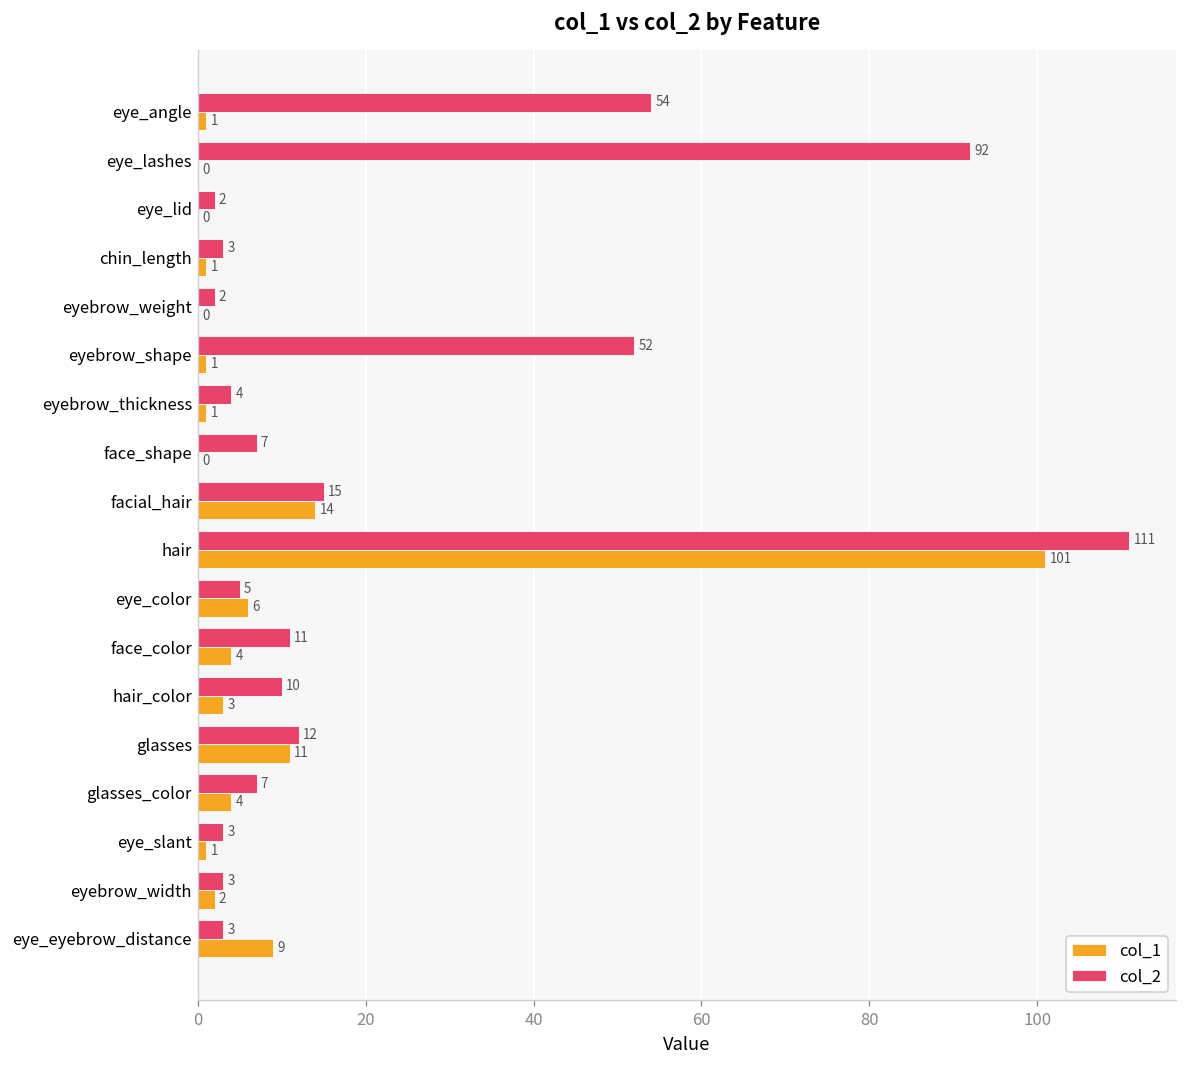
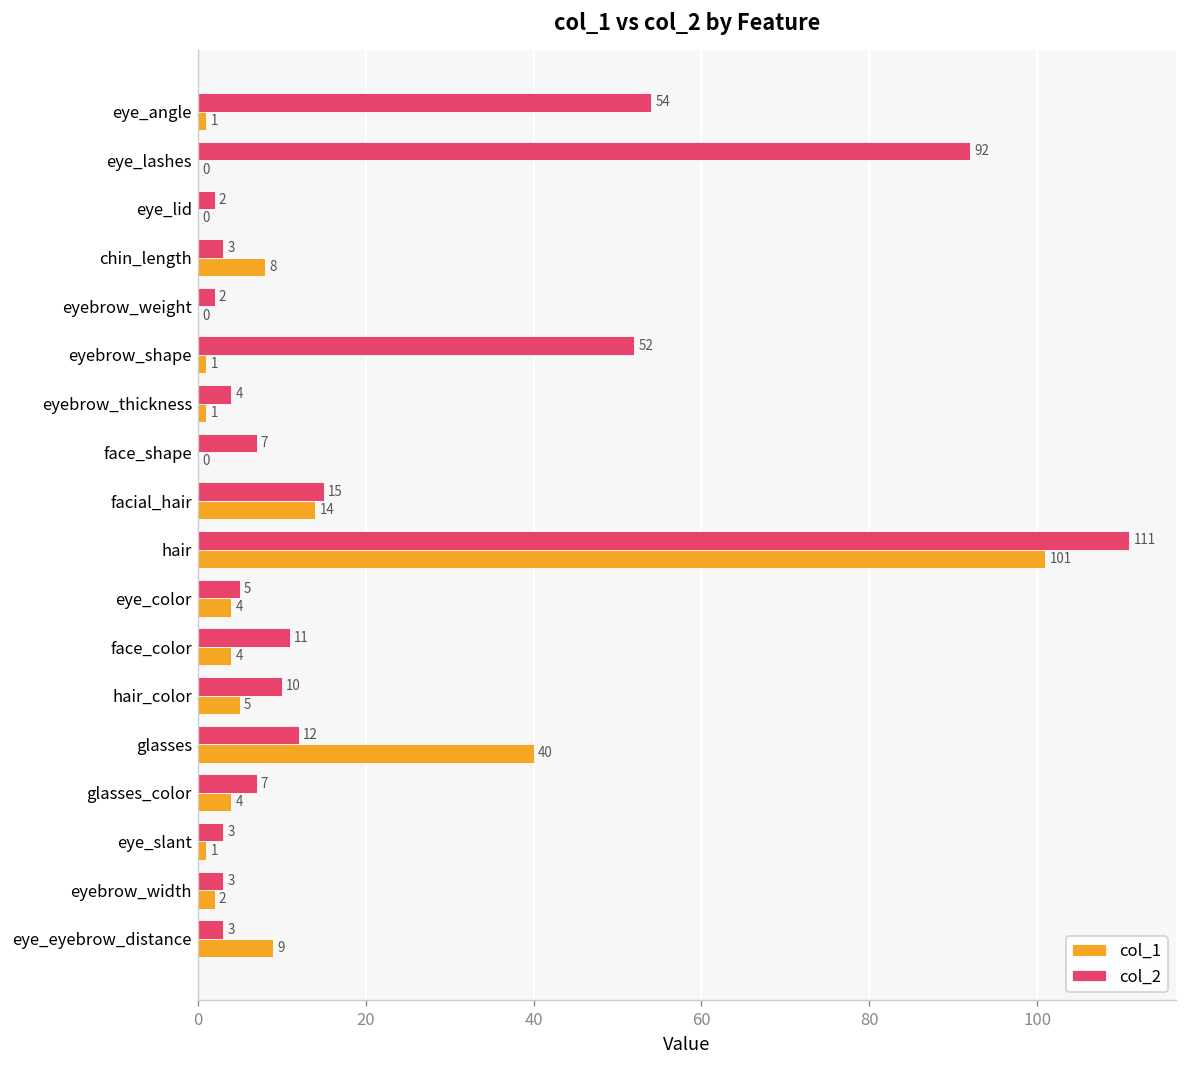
col_1, chin_length: 1 -> 8
col_1, eye_color: 6 -> 4
col_1, hair_color: 3 -> 5
col_1, glasses: 11 -> 40
